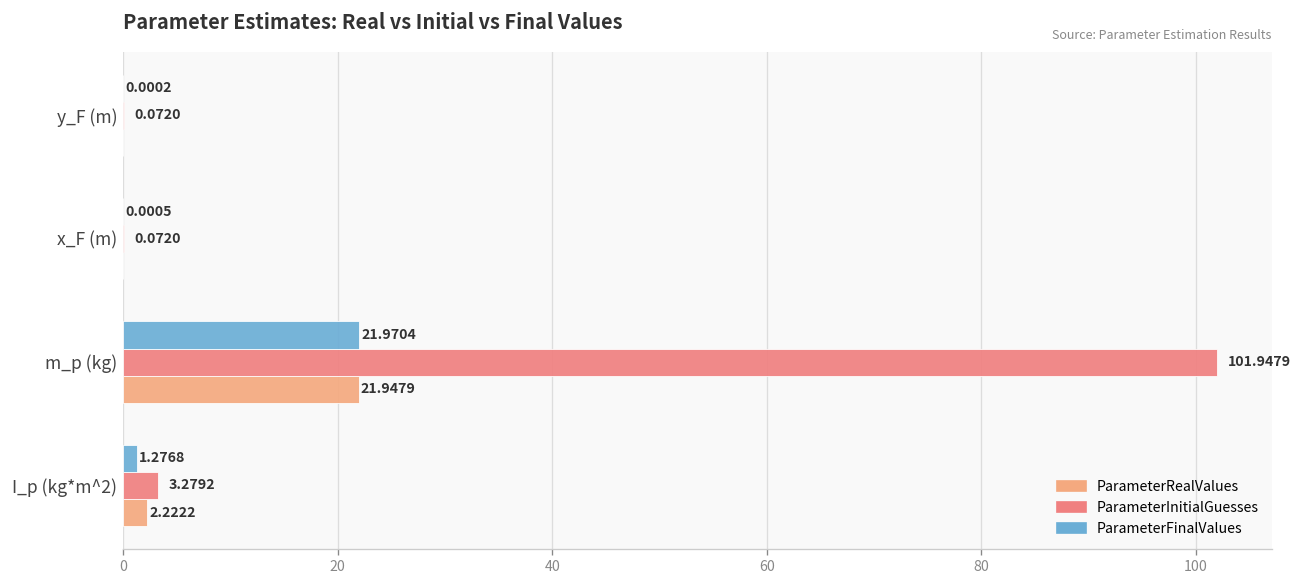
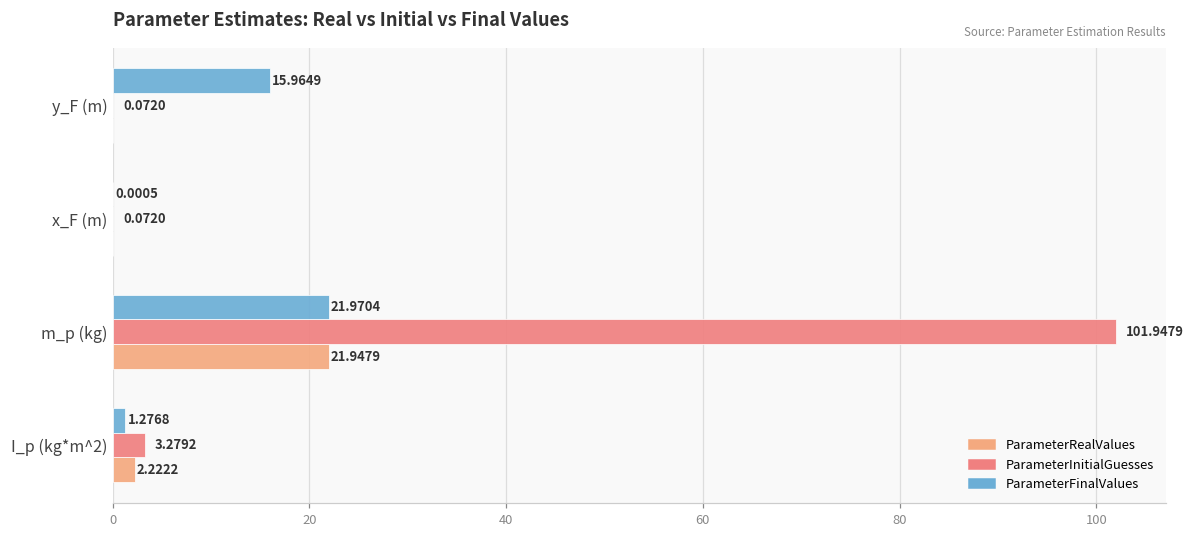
ParameterFinalValues, y_F (m): 0.0002 -> 15.9649
